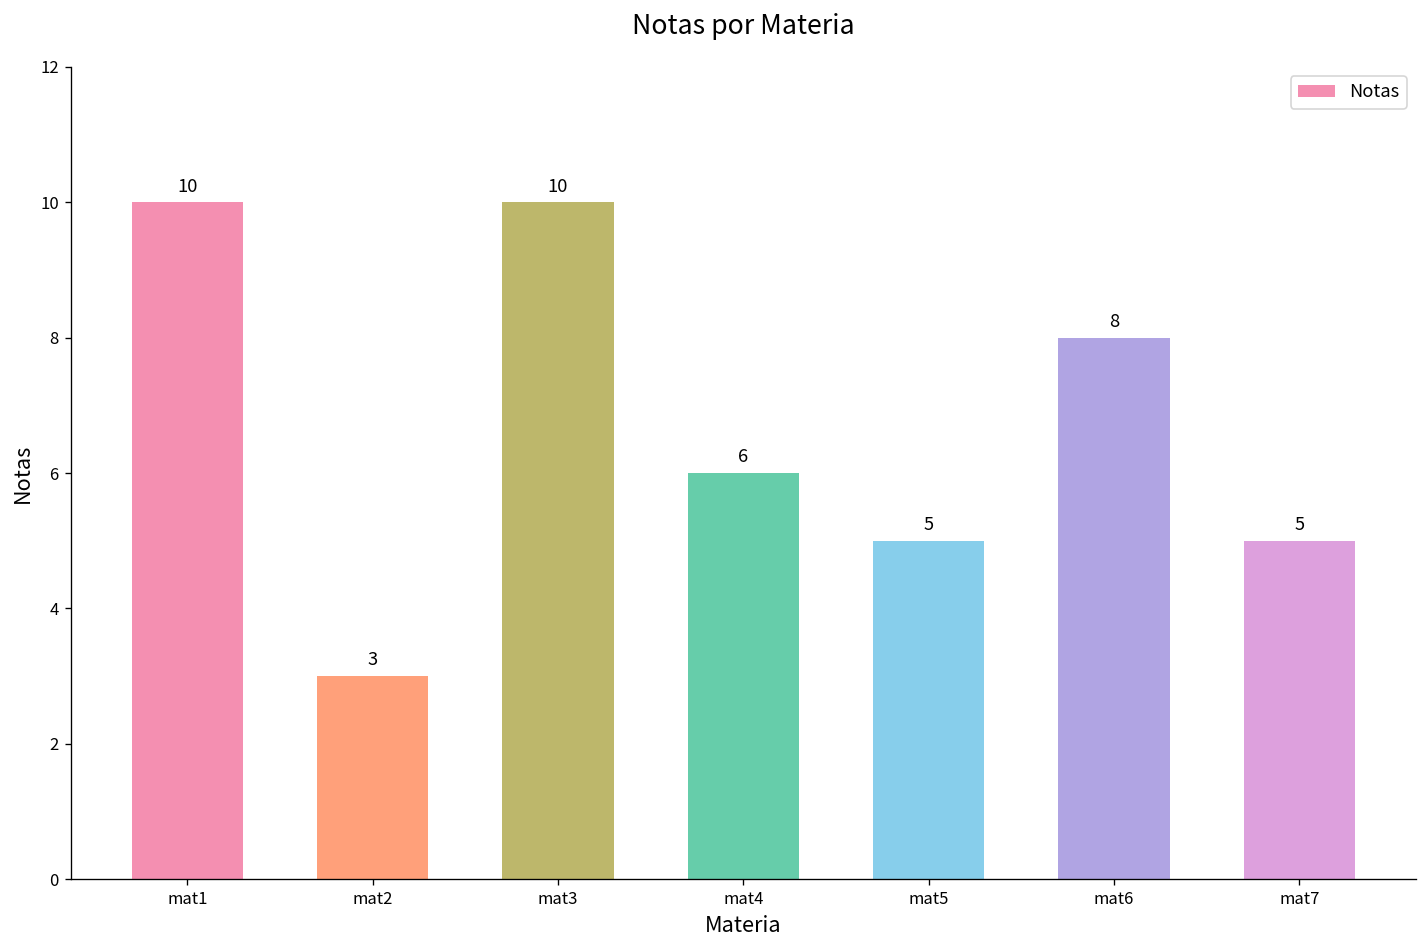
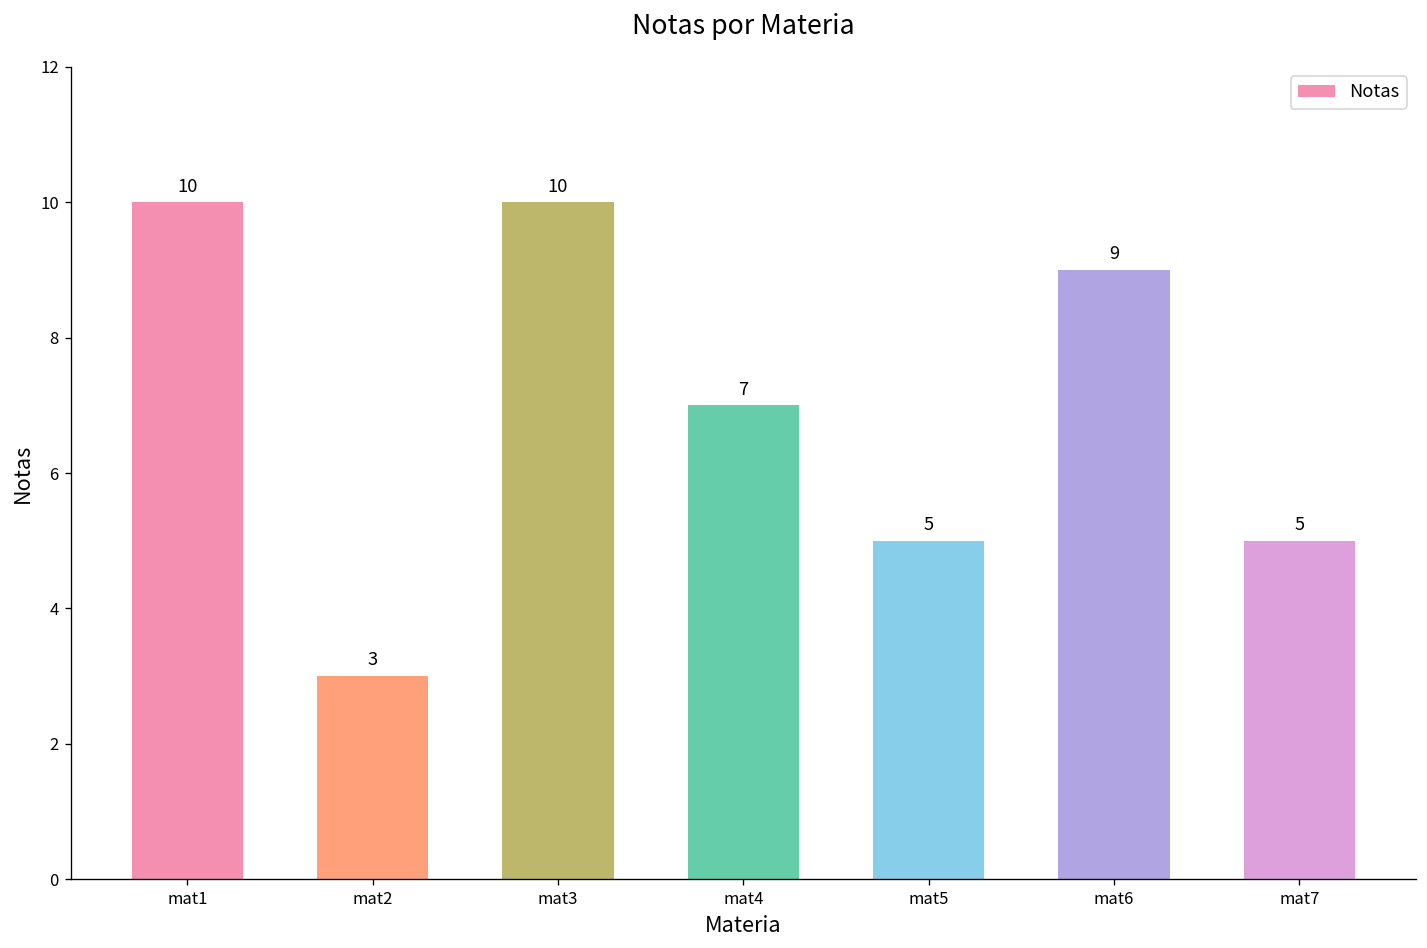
mat4: 6 -> 7
mat6: 8 -> 9
